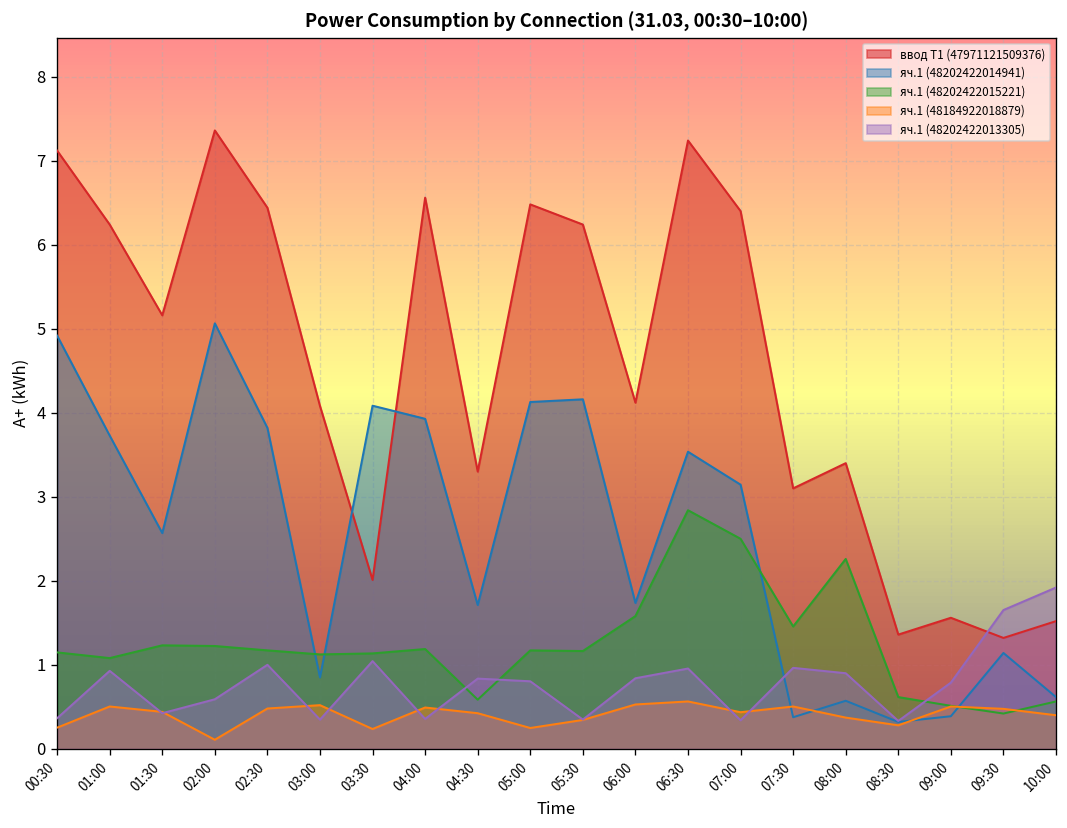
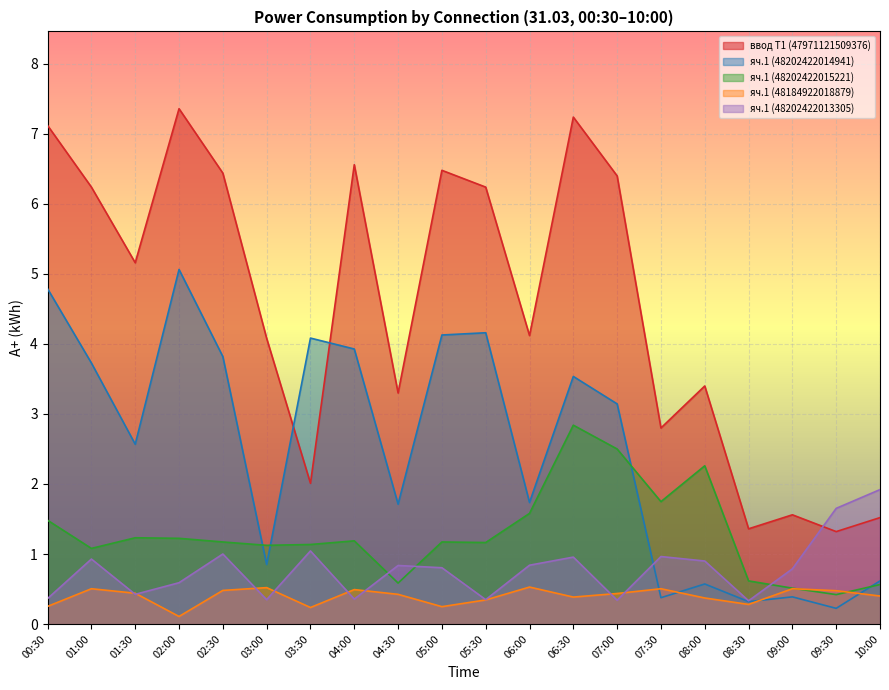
яч.1 (48202422014941), 00:30: 4.9 -> 4.8
яч.1 (48202422015221), 00:30: 1.1 -> 1.5
яч.1 (48184922018879), 06:30: 0.6 -> 0.4
ввод Т1 (47971121509376), 07:30: 3.1 -> 2.8
яч.1 (48202422015221), 07:30: 1.5 -> 1.7
яч.1 (48202422014941), 09:30: 1.1 -> 0.2
